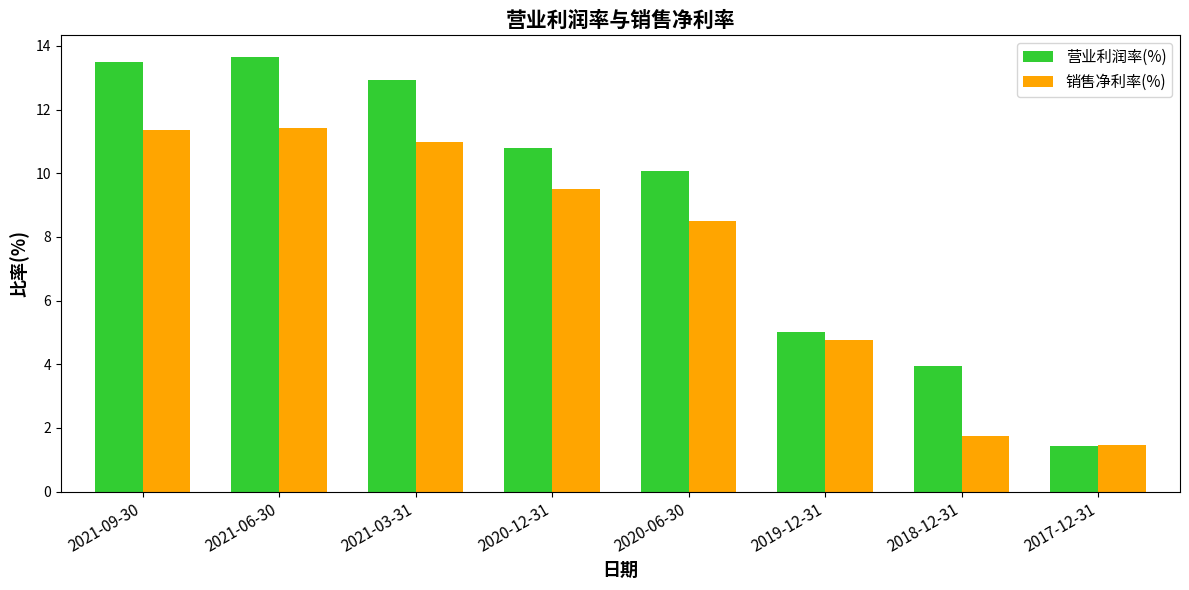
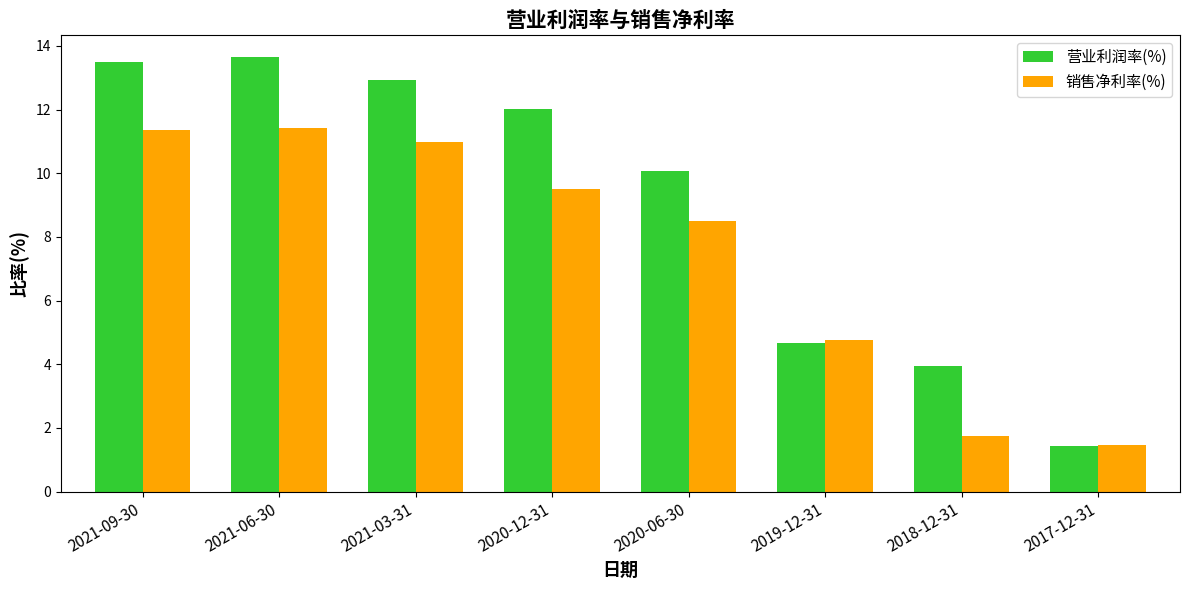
营业利润率(%), 2020-12-31: 10.8 -> 12.0
营业利润率(%), 2019-12-31: 5.0 -> 4.7
